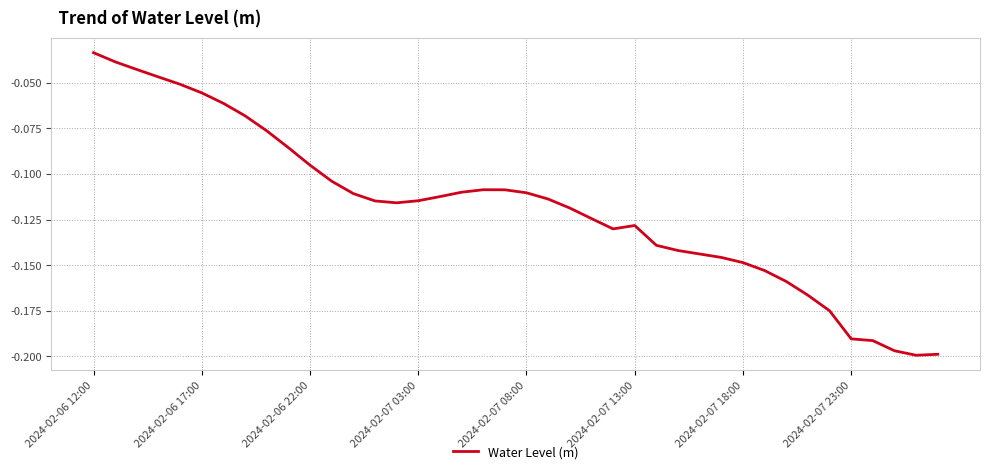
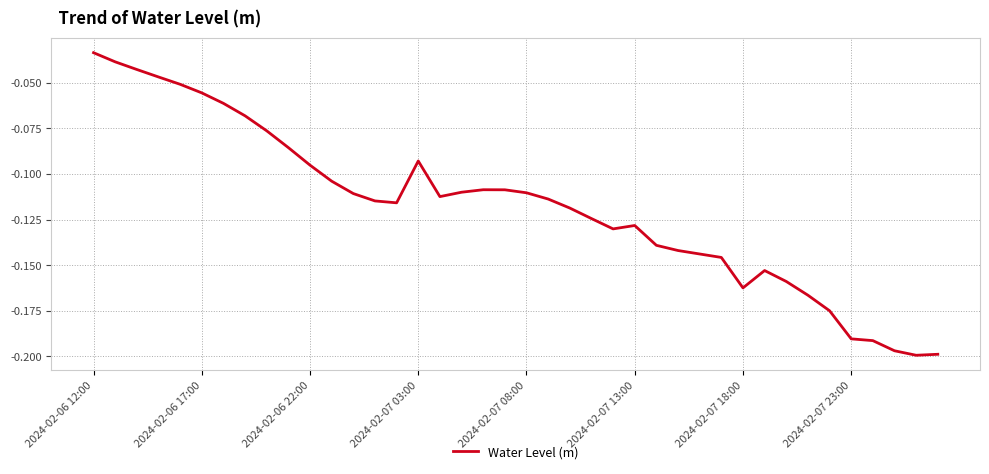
2024-02-07 03:00: -0.115 -> -0.093
2024-02-07 18:00: -0.149 -> -0.162
